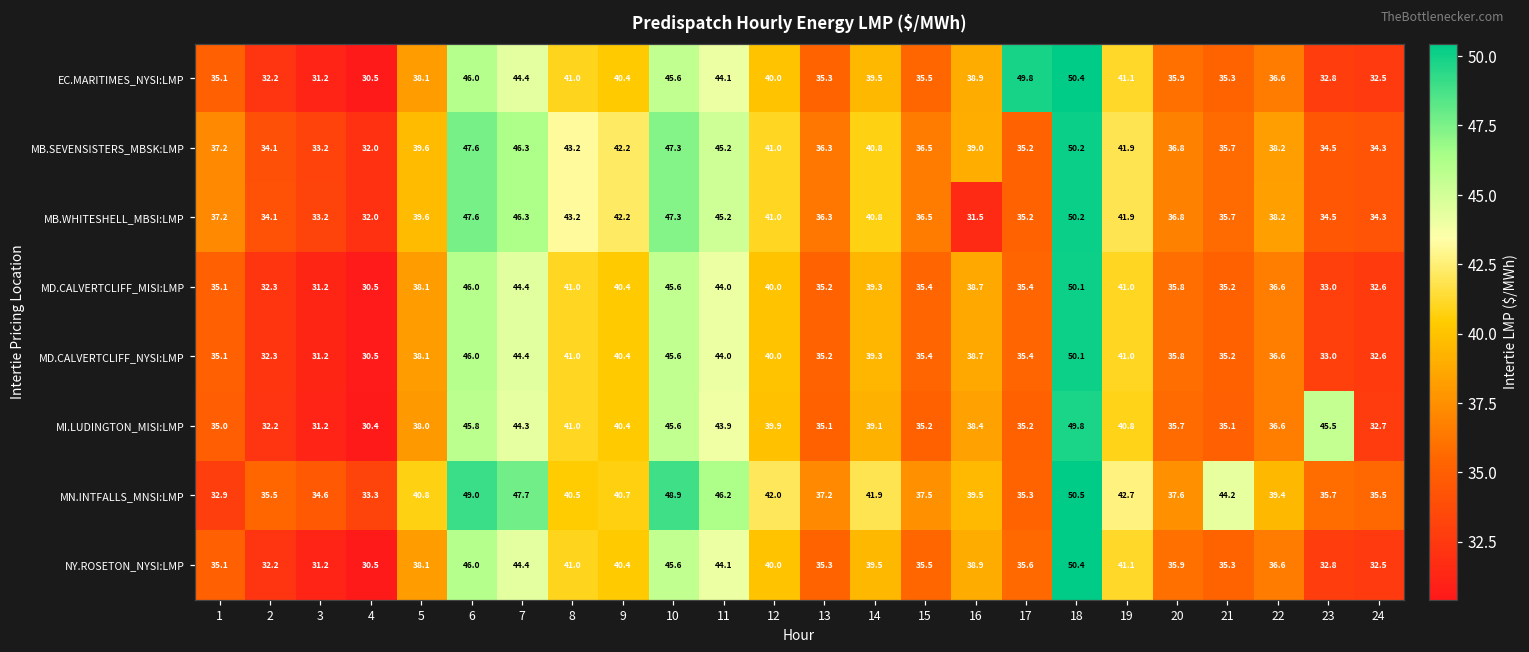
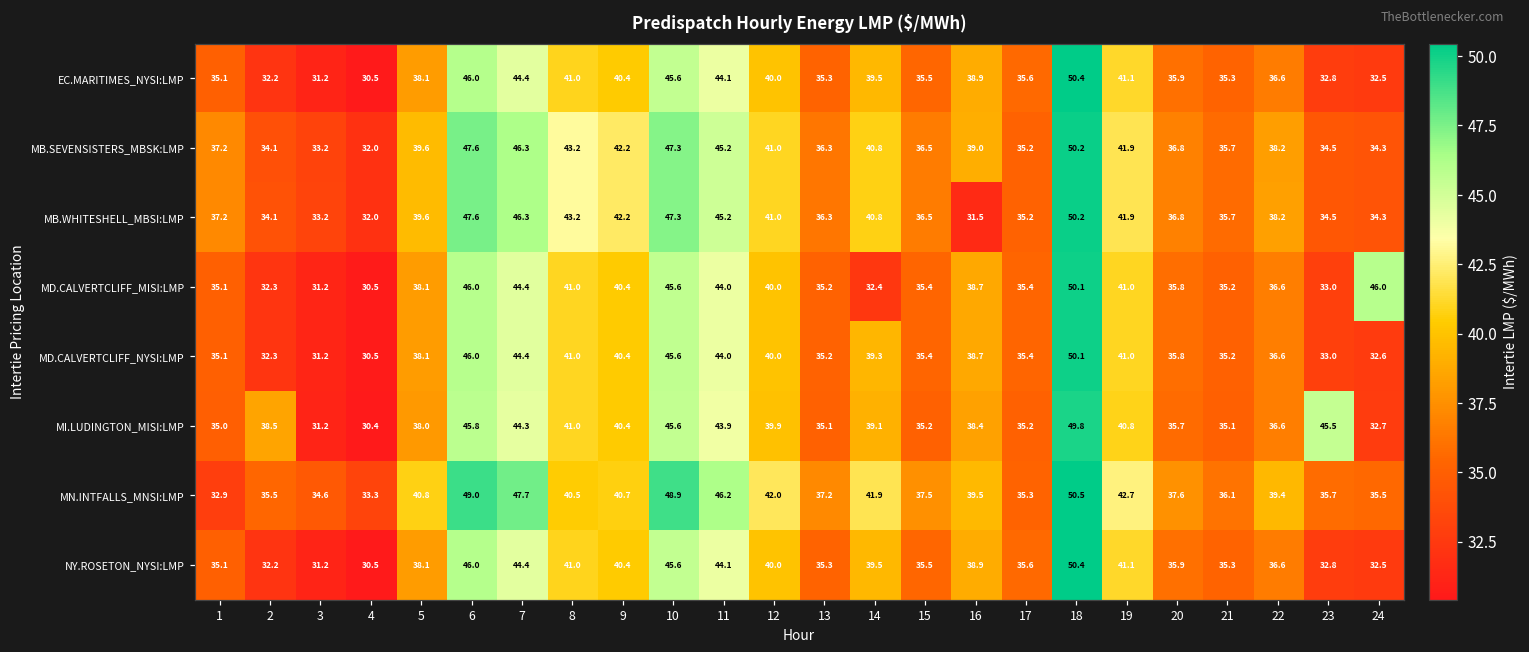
EC.MARITIMES_NYSI:LMP, 17: 49.8 -> 35.6
MD.CALVERTCLIFF_MISI:LMP, 14: 39.3 -> 32.4
MD.CALVERTCLIFF_MISI:LMP, 24: 32.6 -> 46.0
MI.LUDINGTON_MISI:LMP, 2: 32.2 -> 38.5
MN.INTFALLS_MNSI:LMP, 21: 44.2 -> 36.1
